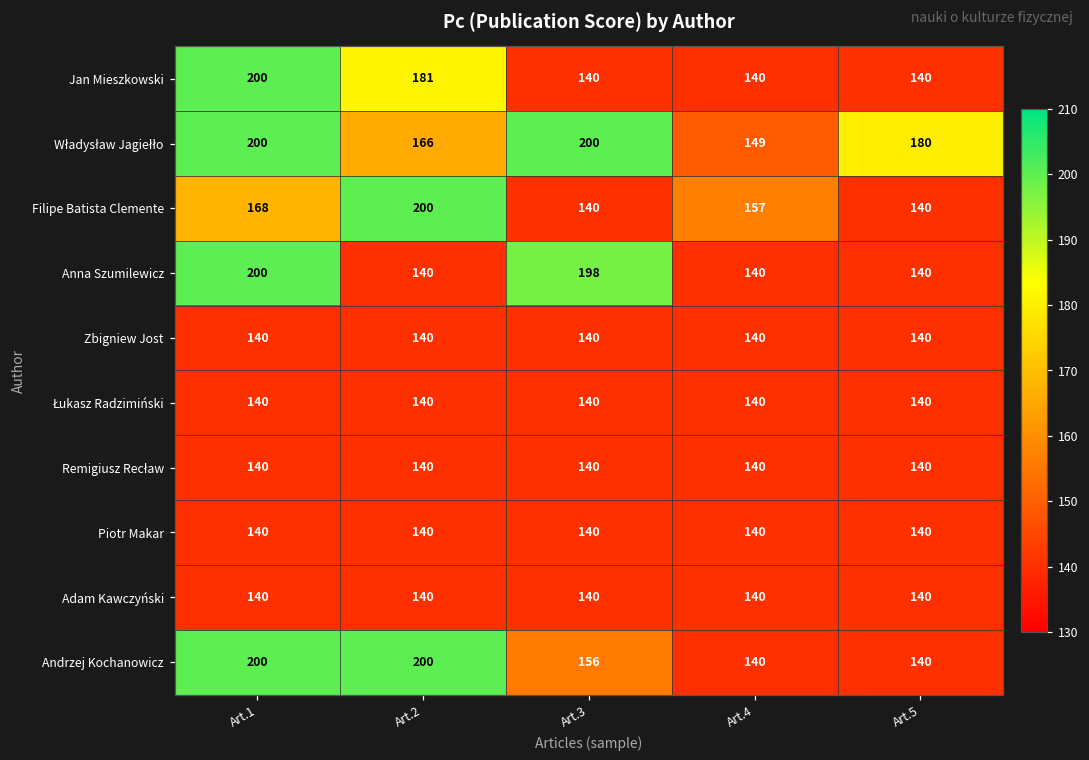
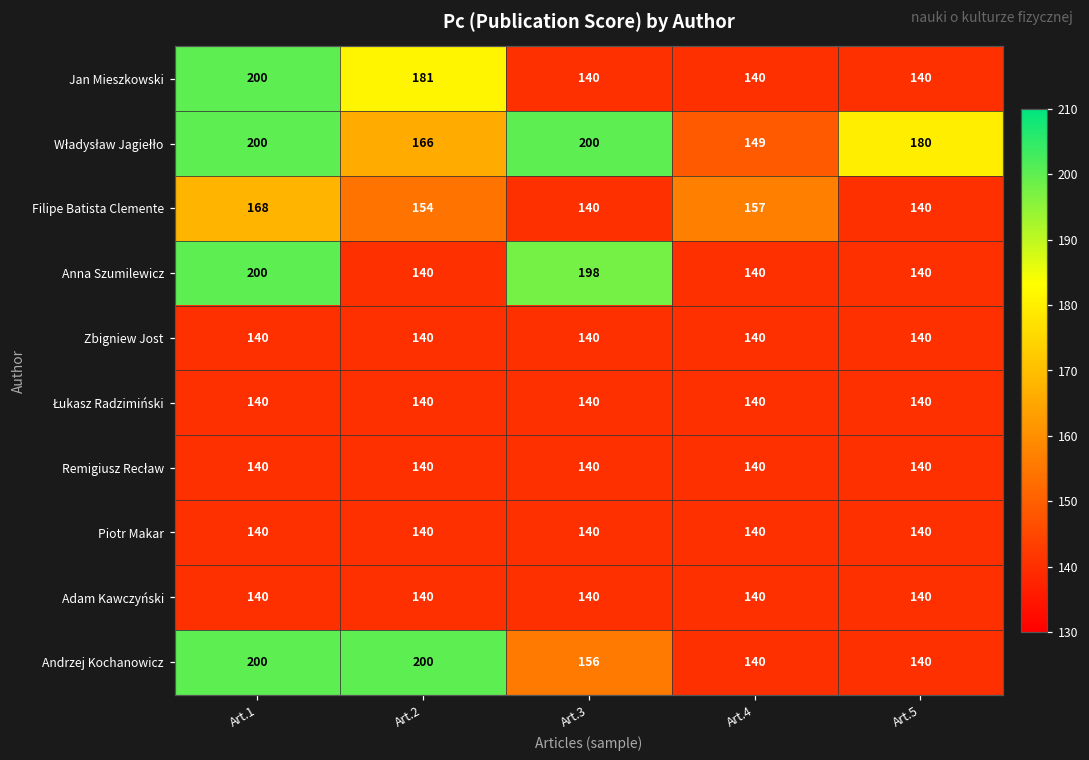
Filipe Batista Clemente, Art.2: 200 -> 154
